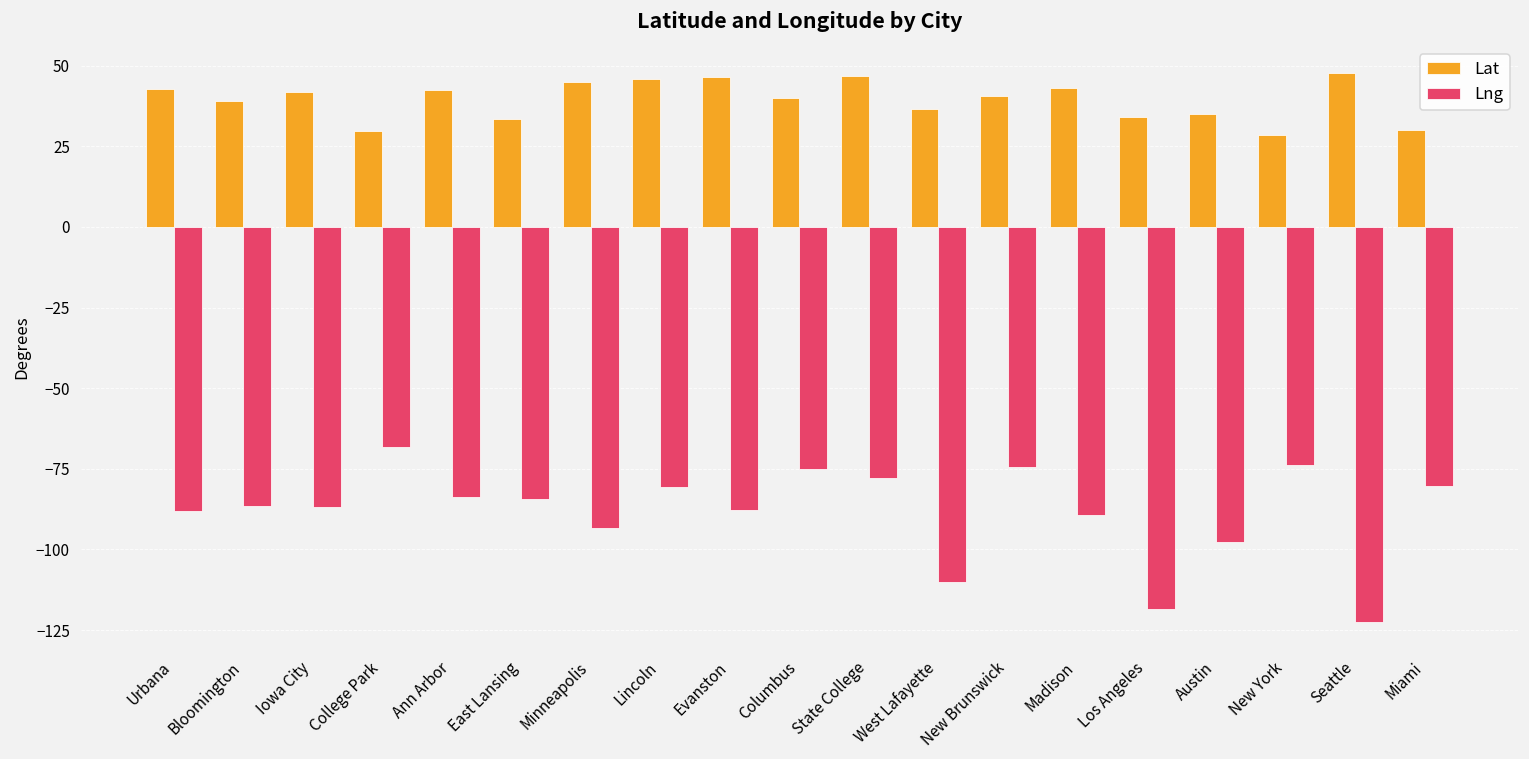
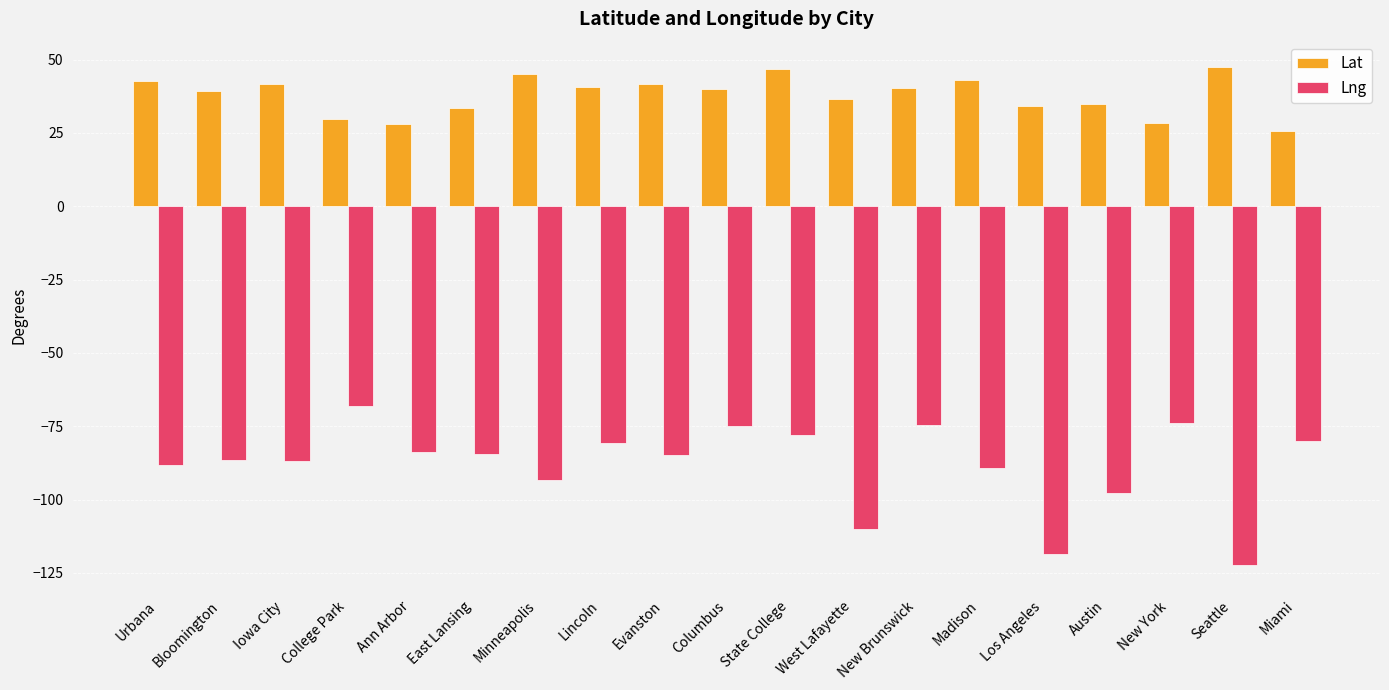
Lat, Ann Arbor: 42 -> 28
Lat, Lincoln: 46 -> 41
Lat, Evanston: 46 -> 42
Lng, Evanston: -88 -> -85
Lat, Miami: 30 -> 26
